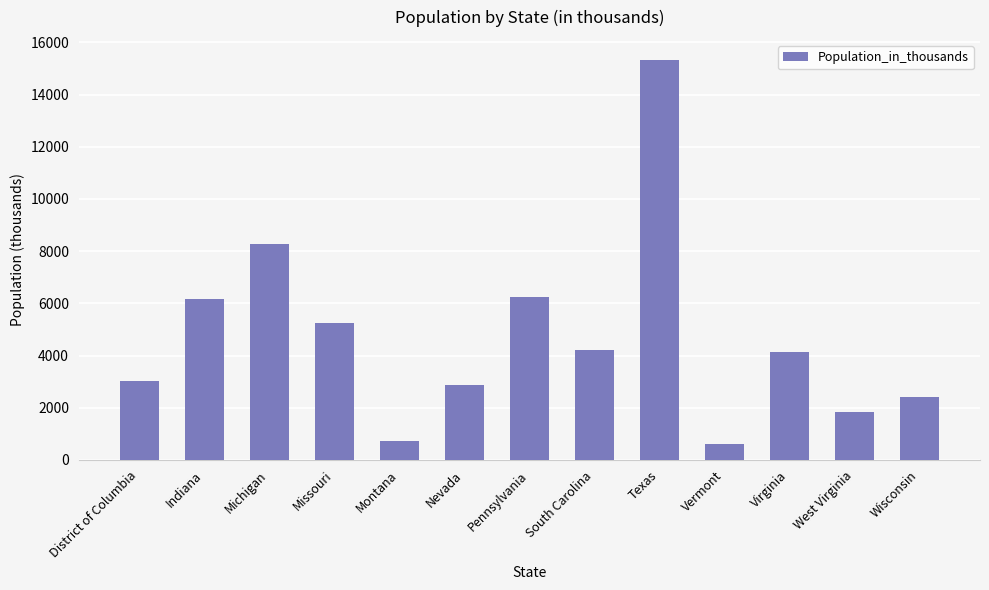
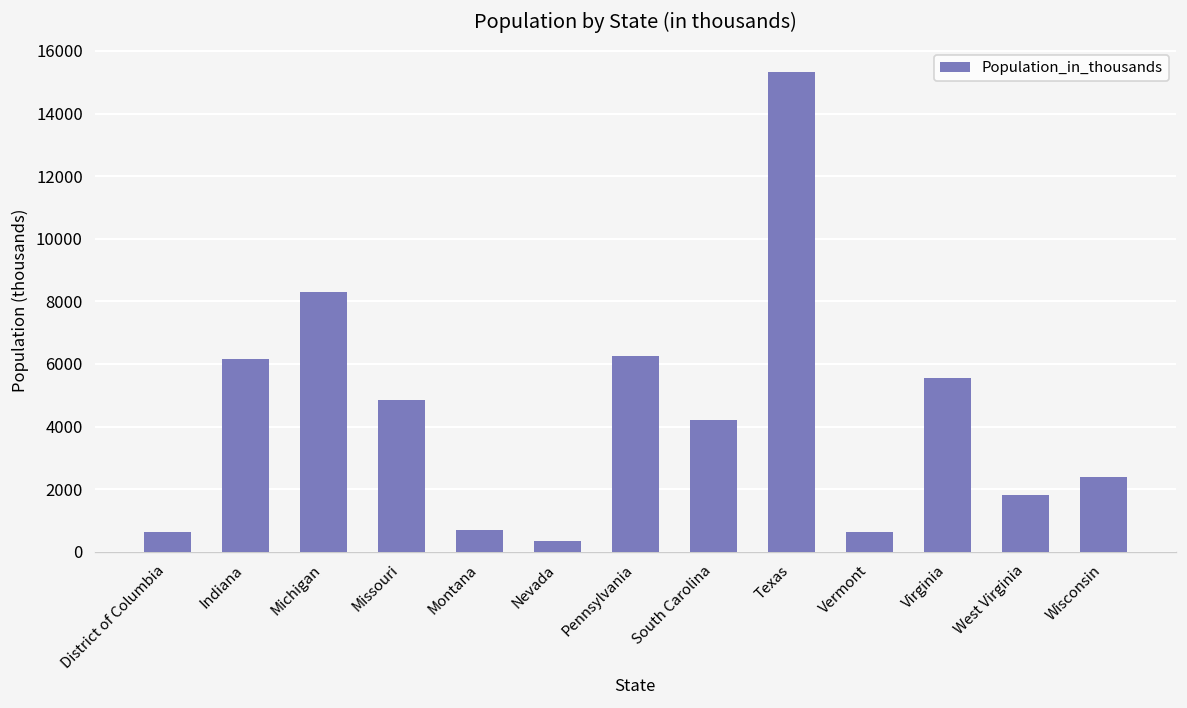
District of Columbia: 3000 -> 600
Missouri: 5200 -> 4800
Nevada: 2900 -> 400
Virginia: 4100 -> 5600
